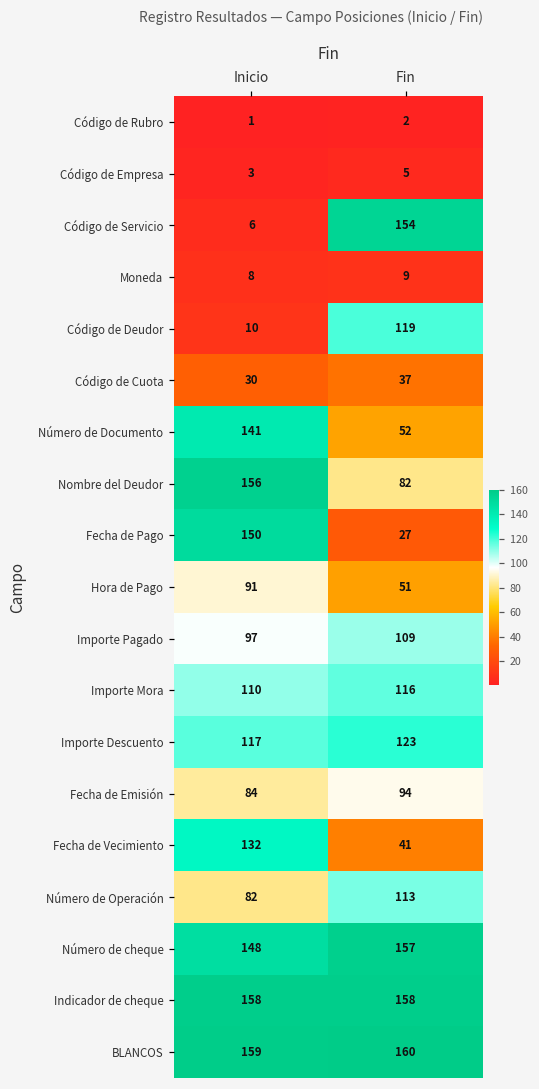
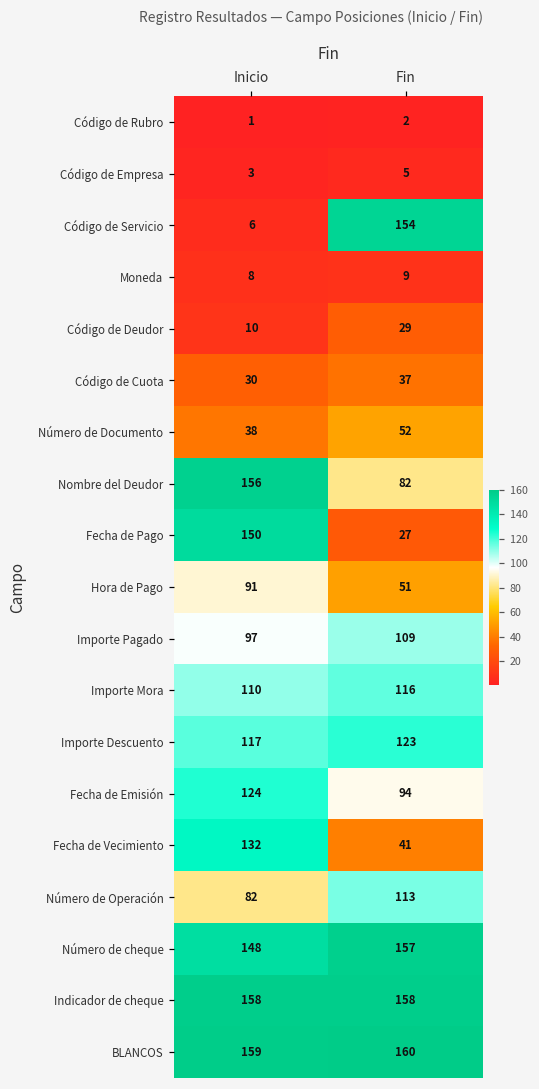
Código de Deudor, Fin: 119 -> 29
Número de Documento, Inicio: 141 -> 38
Fecha de Emisión, Inicio: 84 -> 124
